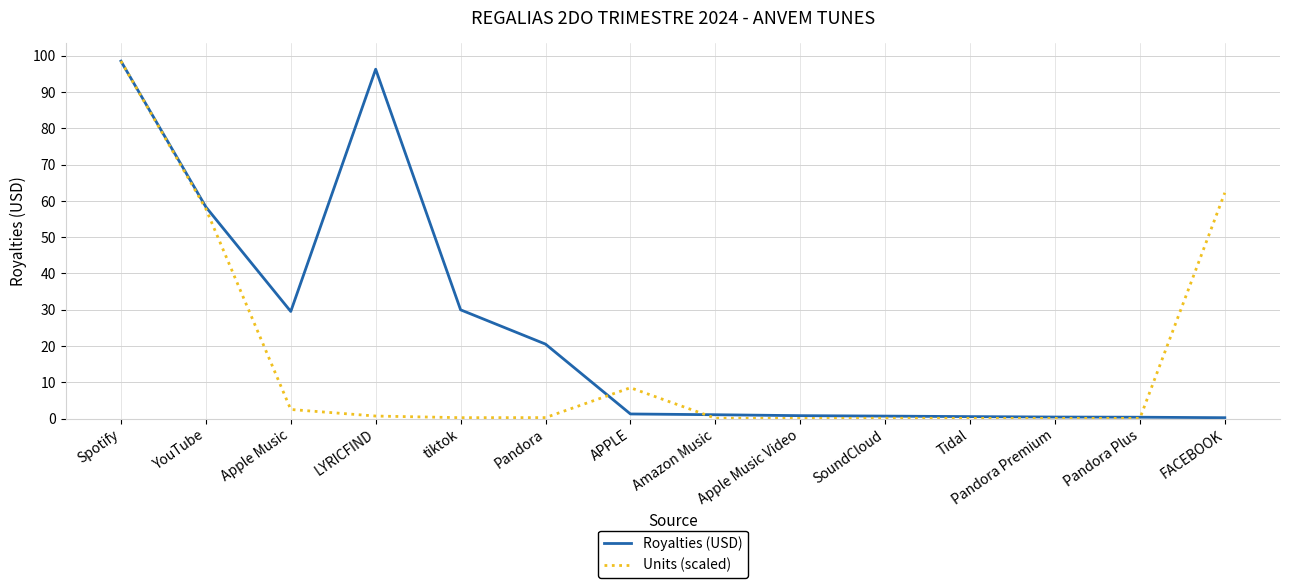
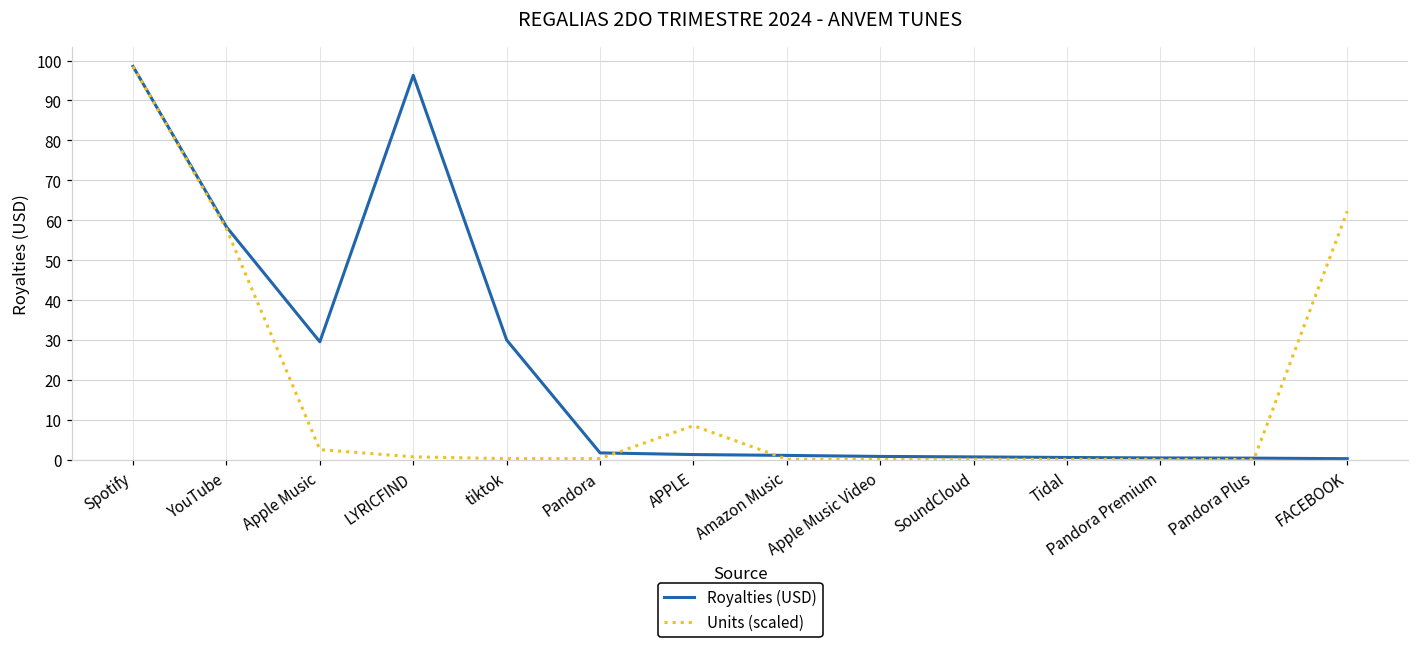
Royalties (USD), Pandora: 21 -> 2
